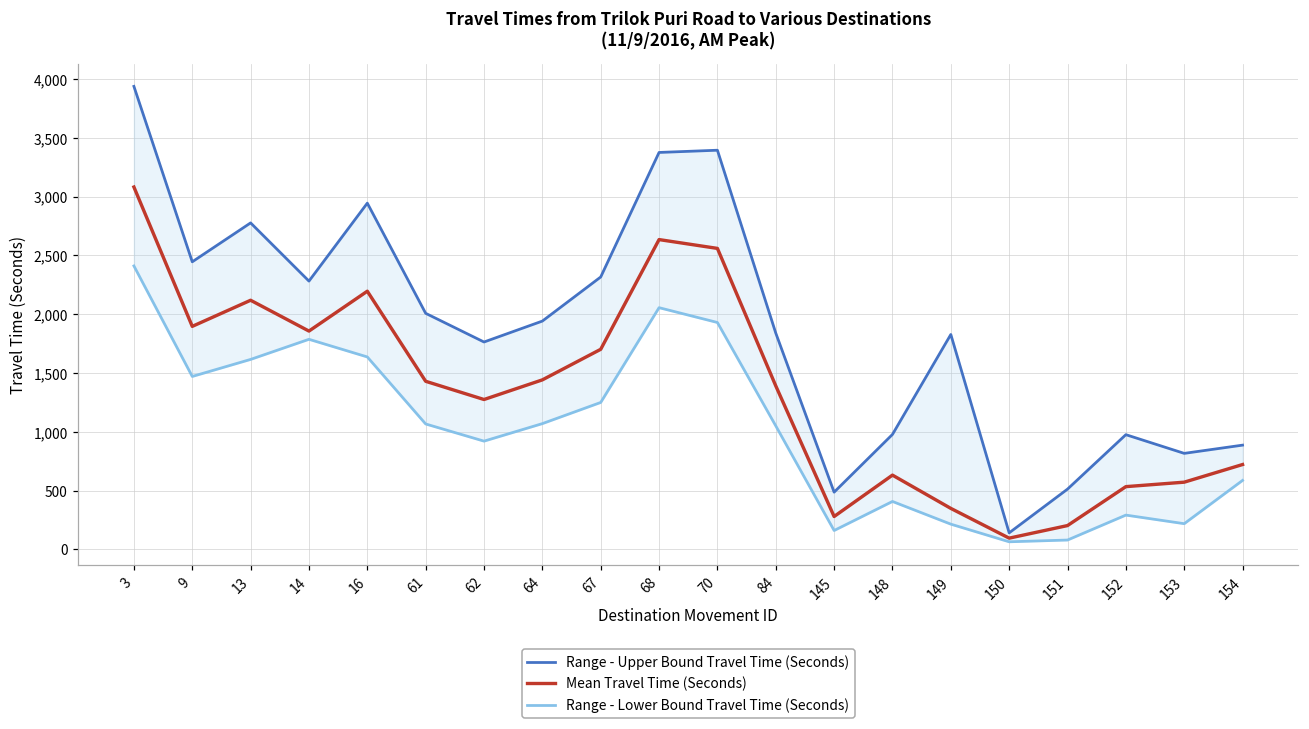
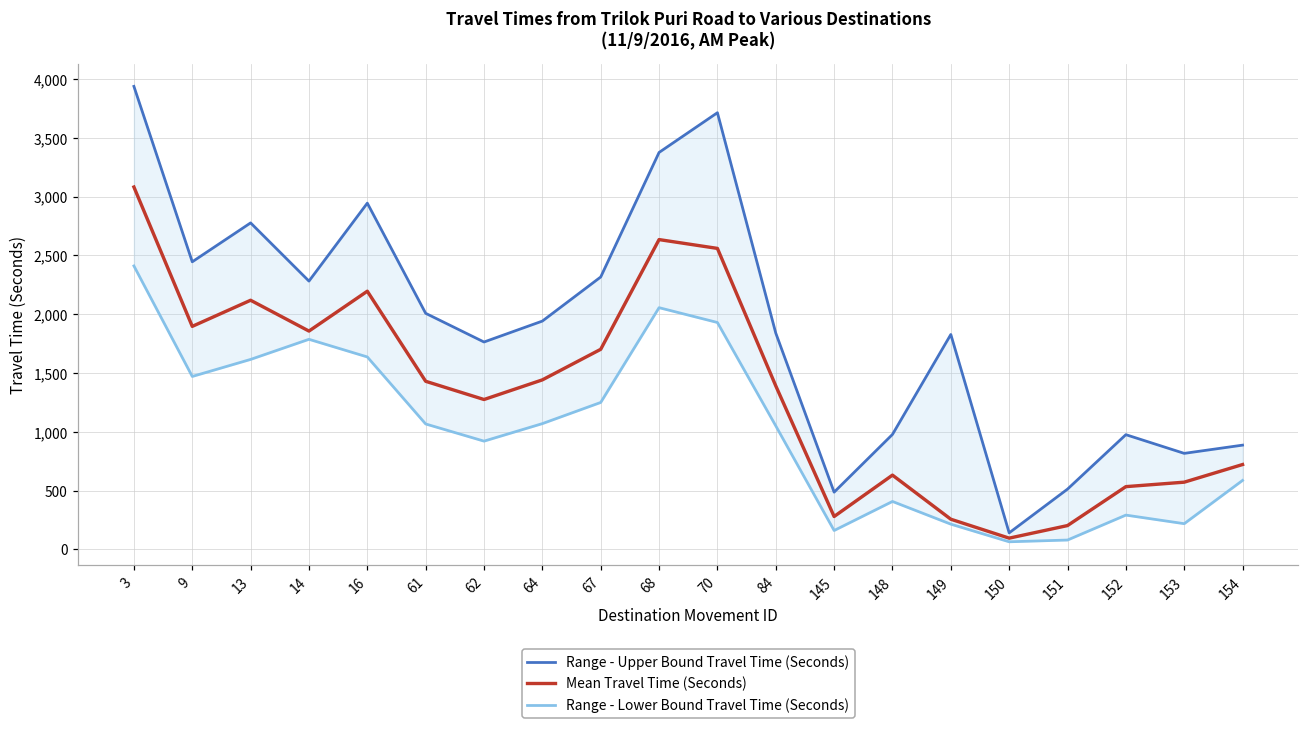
Range - Upper Bound Travel Time (Seconds), 70: 3,390 -> 3,710
Mean Travel Time (Seconds), 149: 350 -> 260
